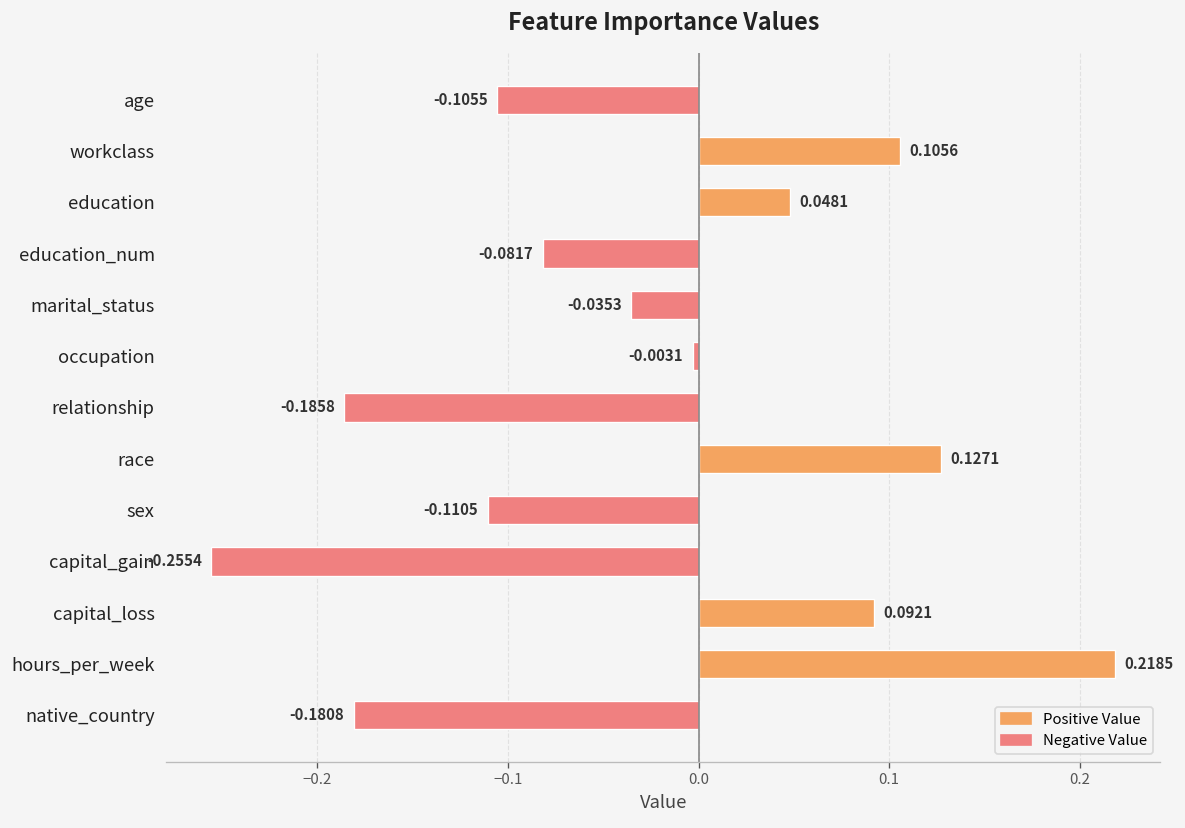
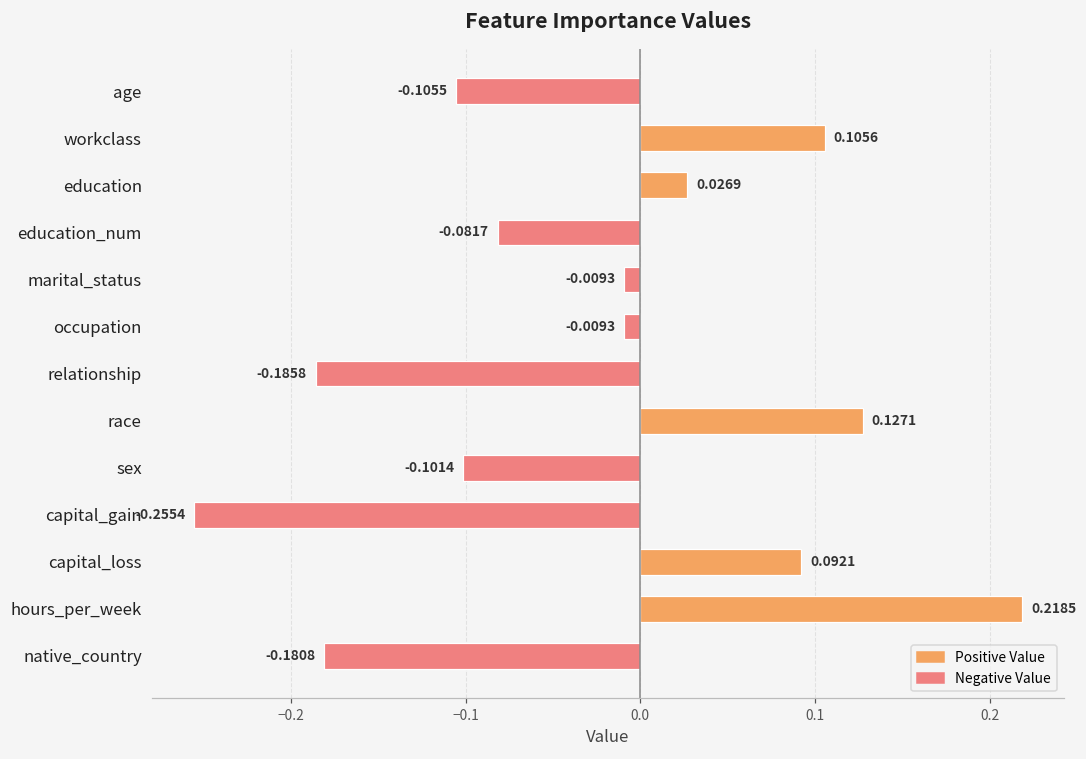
education: 0.0481 -> 0.0269
marital_status: -0.0353 -> -0.0093
occupation: -0.0031 -> -0.0093
sex: -0.1105 -> -0.1014
